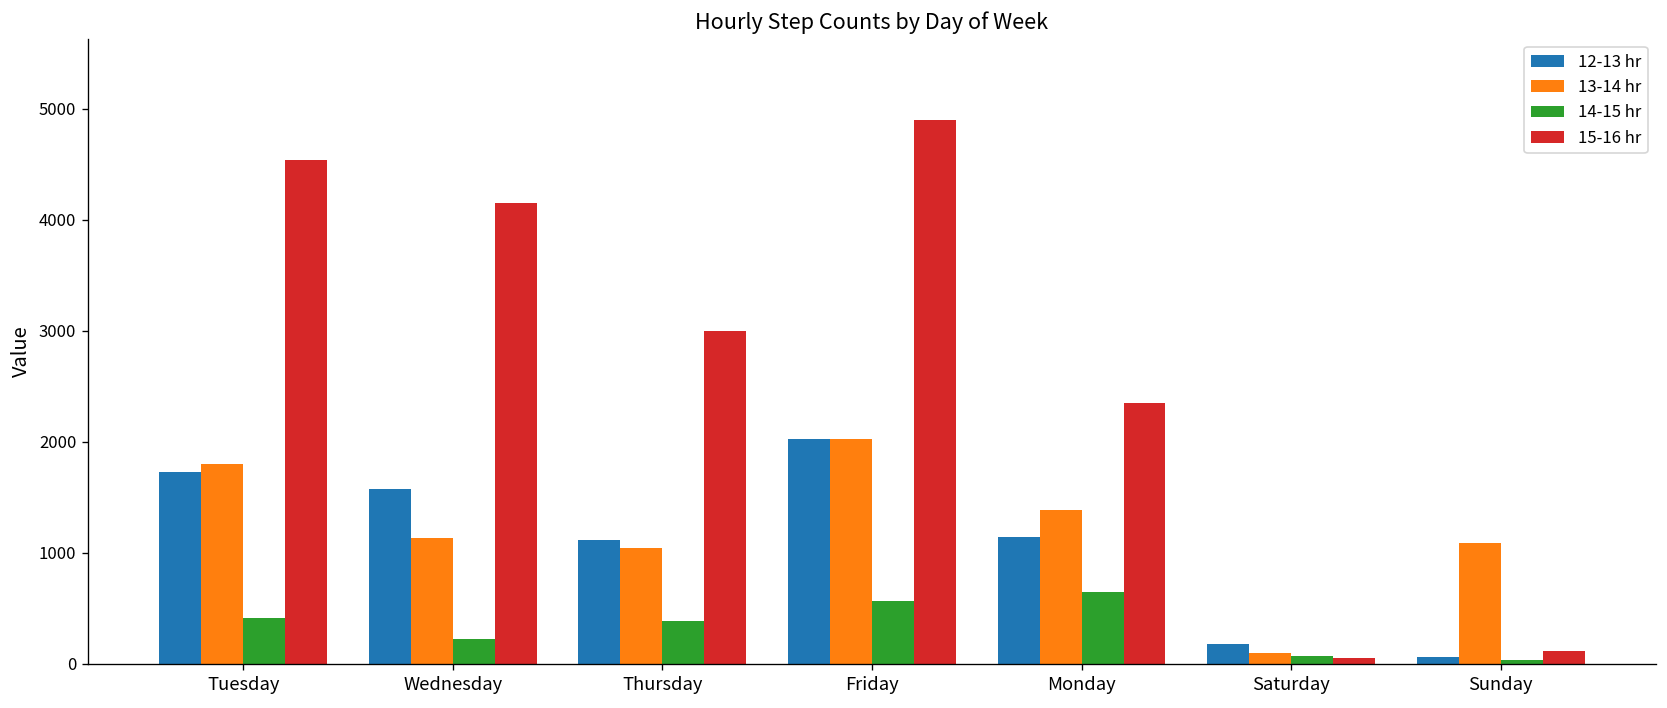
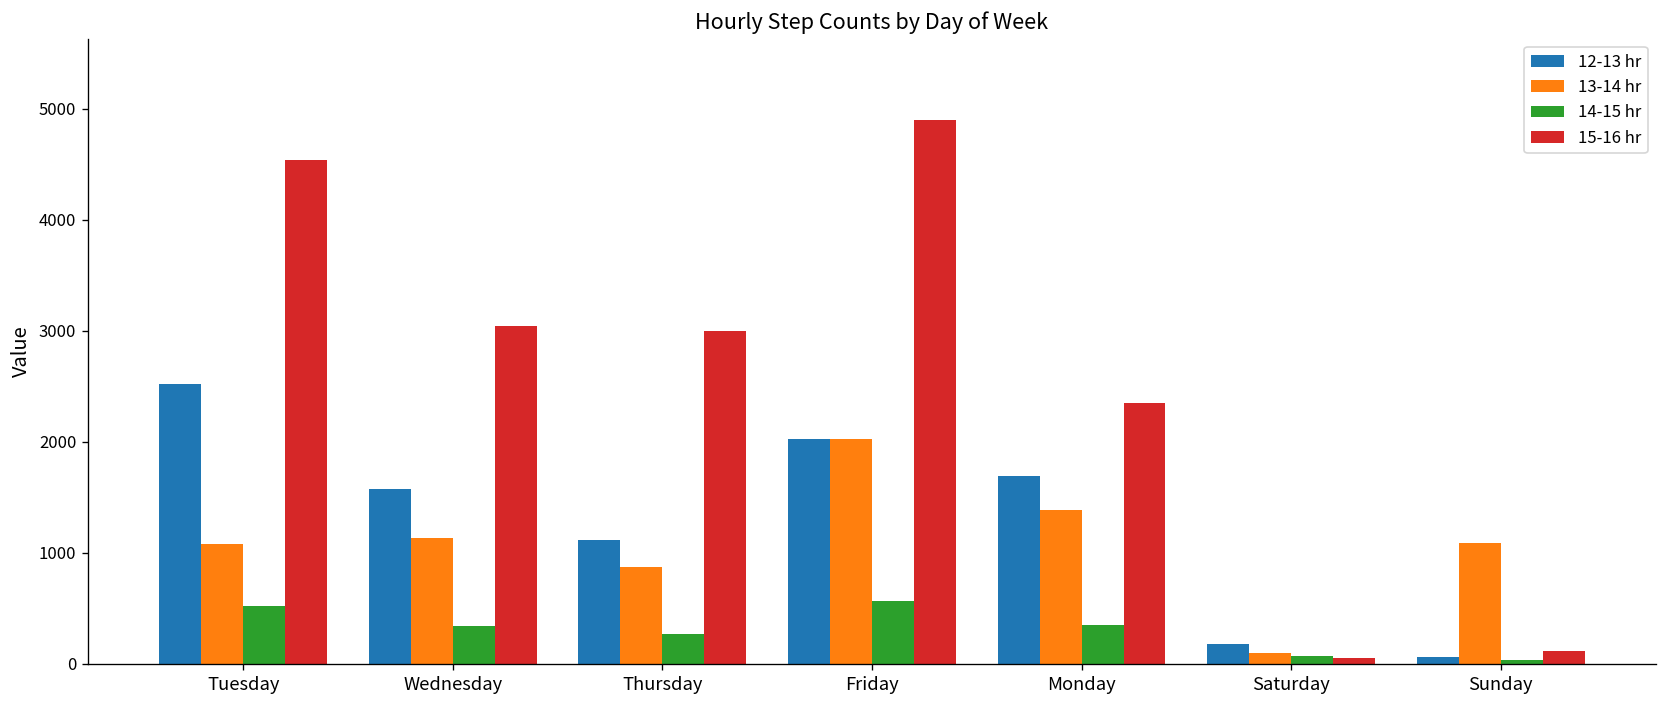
12-13 hr, Tuesday: 1700 -> 2500
13-14 hr, Tuesday: 1800 -> 1100
14-15 hr, Tuesday: 400 -> 500
14-15 hr, Wednesday: 200 -> 300
15-16 hr, Wednesday: 4200 -> 3000
13-14 hr, Thursday: 1000 -> 900
14-15 hr, Thursday: 400 -> 300
12-13 hr, Monday: 1100 -> 1700
14-15 hr, Monday: 600 -> 400
